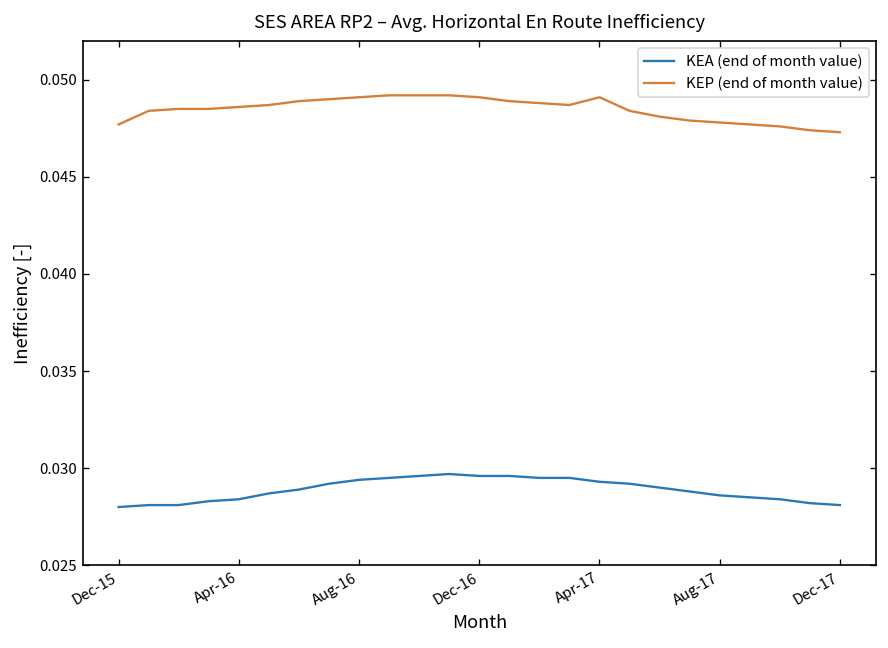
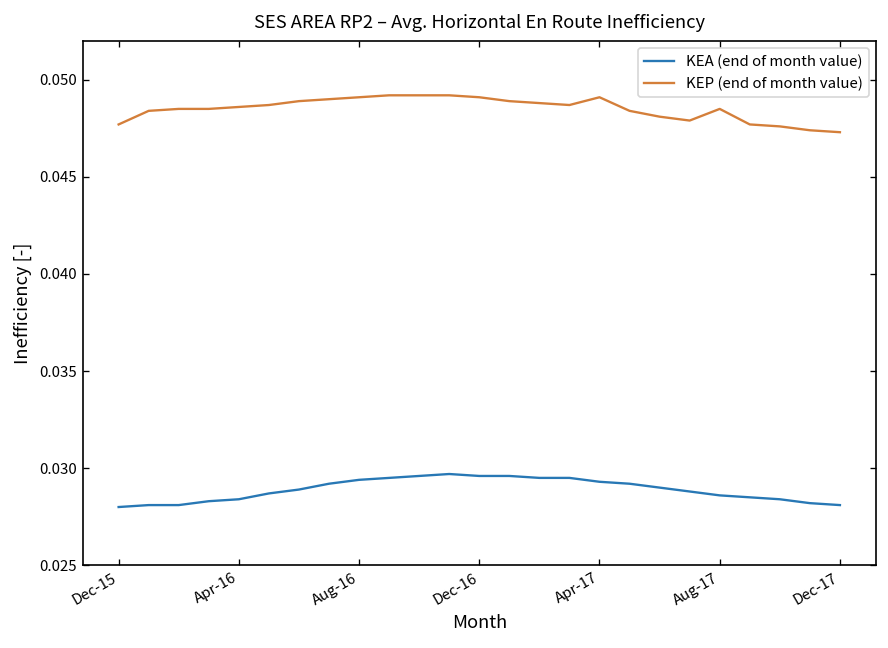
KEP (end of month value), Aug-17: 0.0478 -> 0.0485
